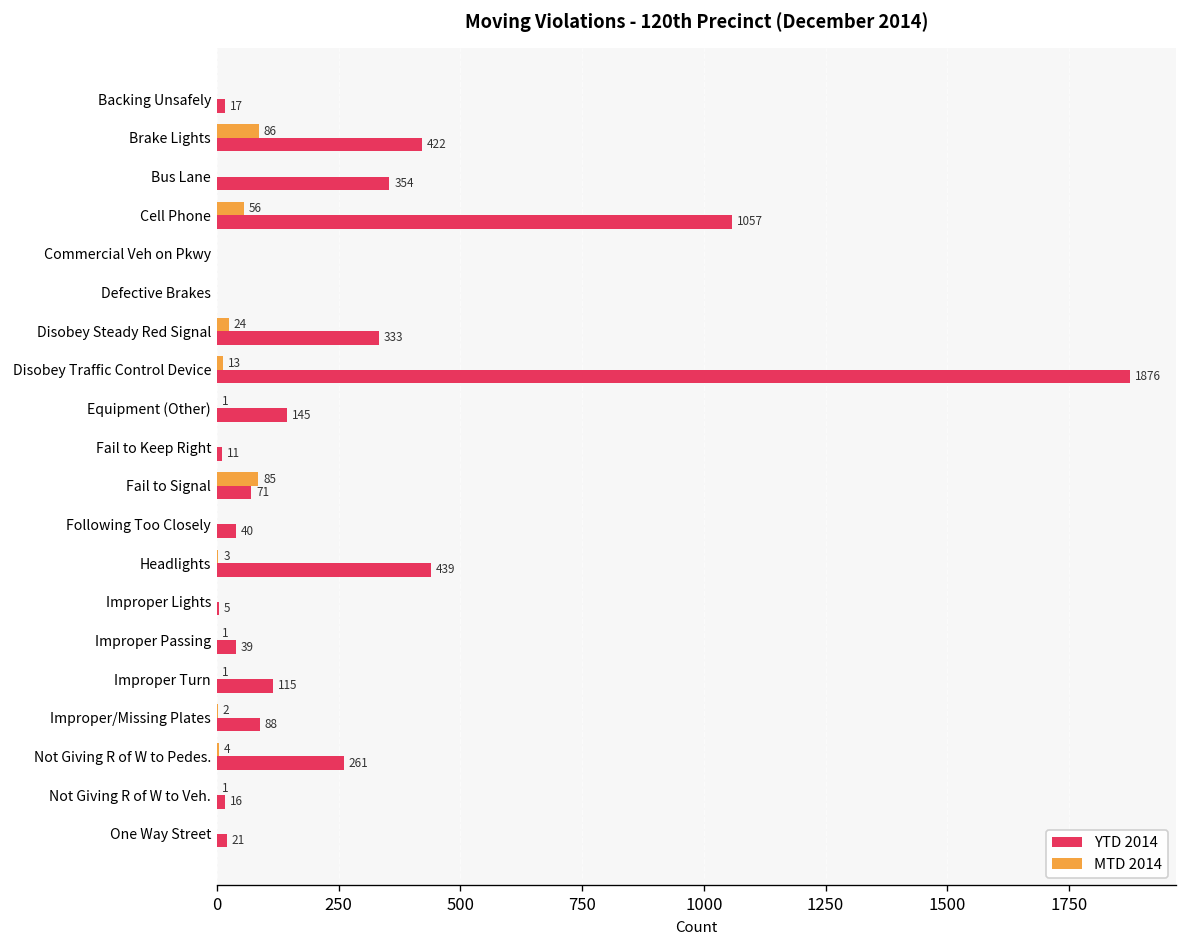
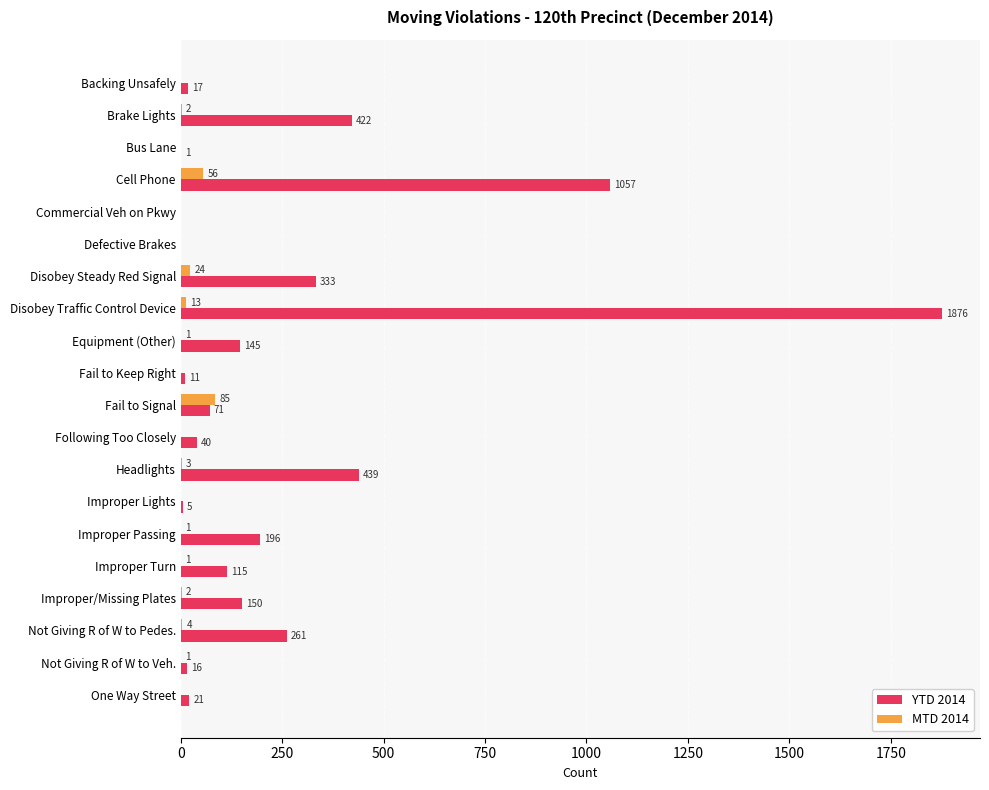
MTD 2014, Brake Lights: 86 -> 2
YTD 2014, Bus Lane: 354 -> 1
YTD 2014, Improper Passing: 39 -> 196
YTD 2014, Improper/Missing Plates: 88 -> 150
